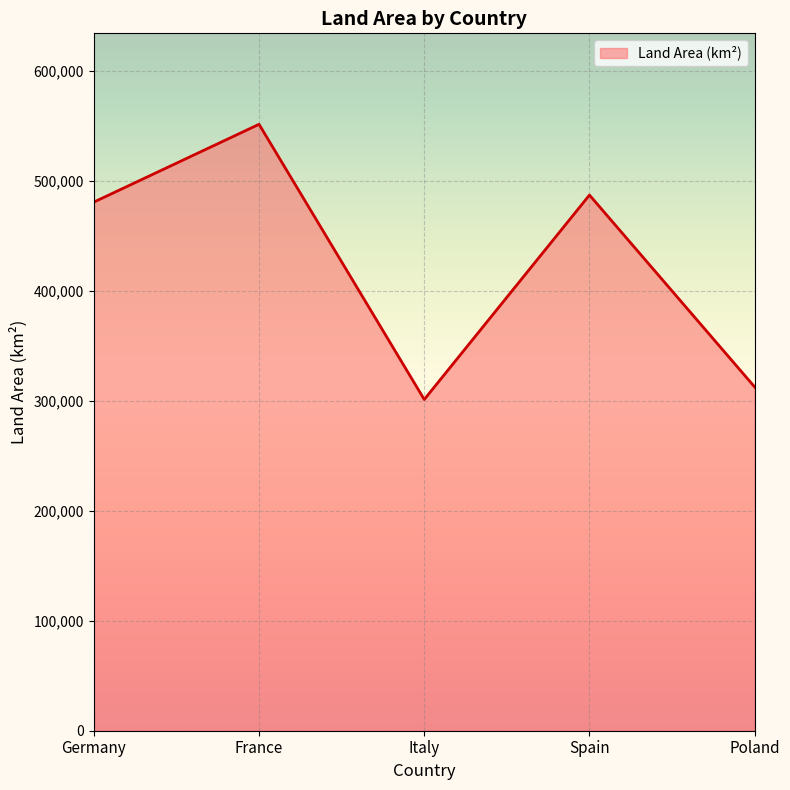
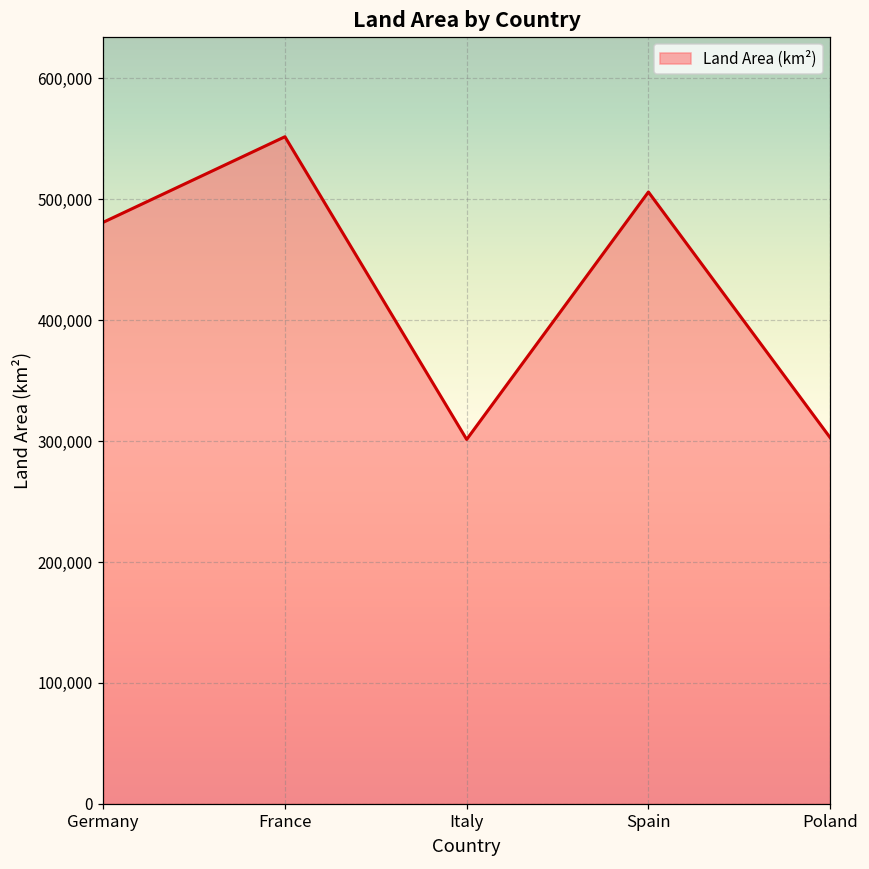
Spain: 487,000 -> 506,000
Poland: 313,000 -> 303,000
